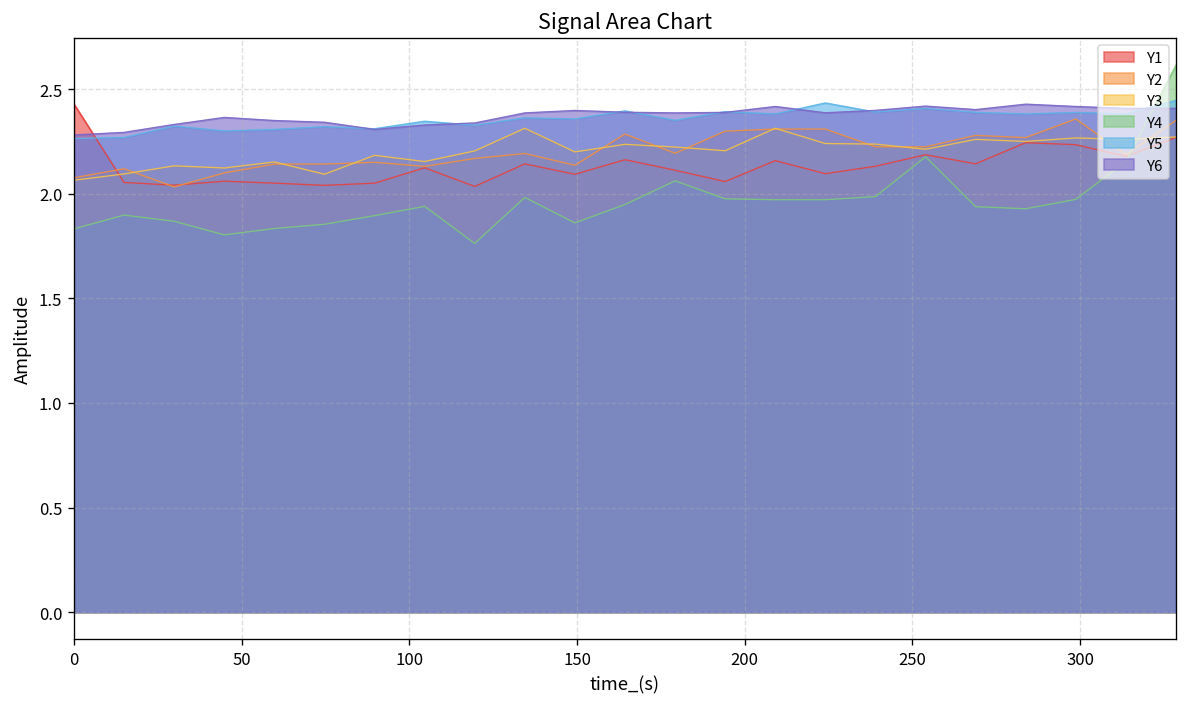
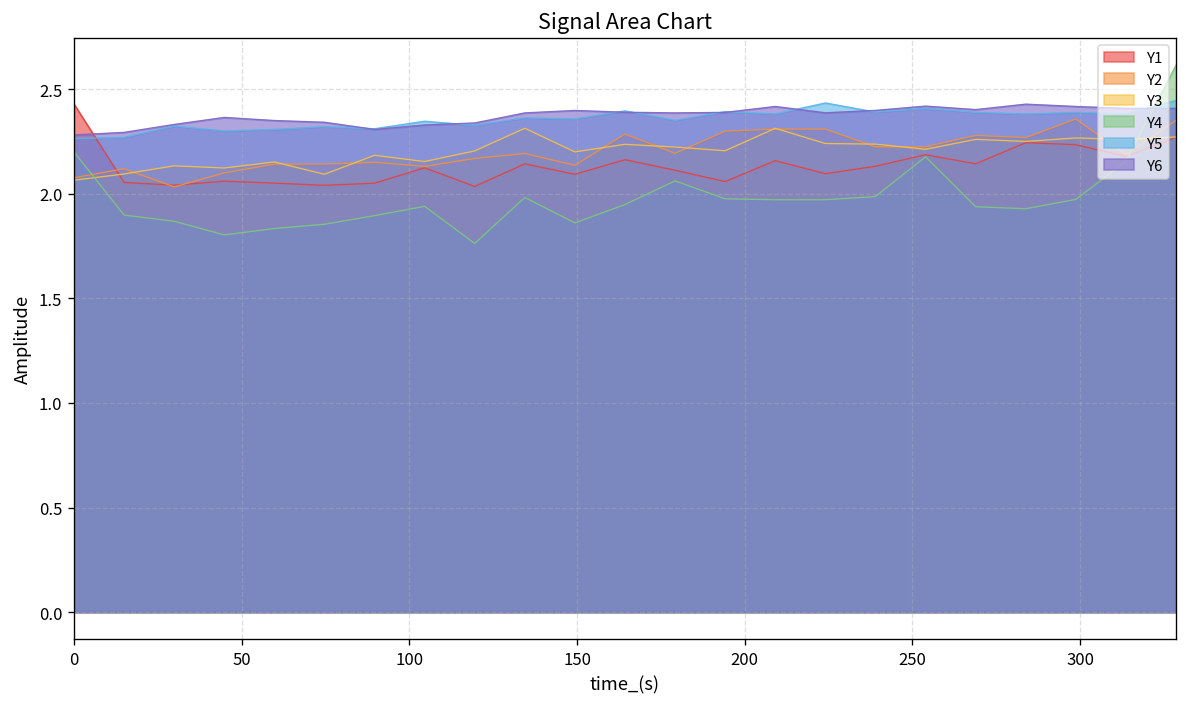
Y4, 0: 1.83 -> 2.20
